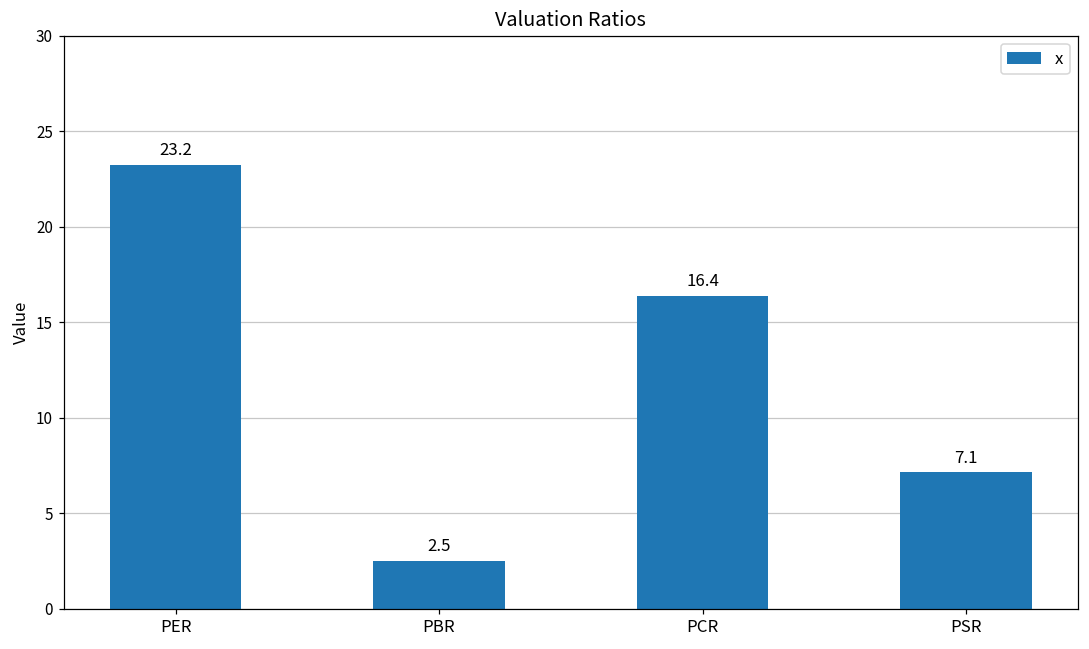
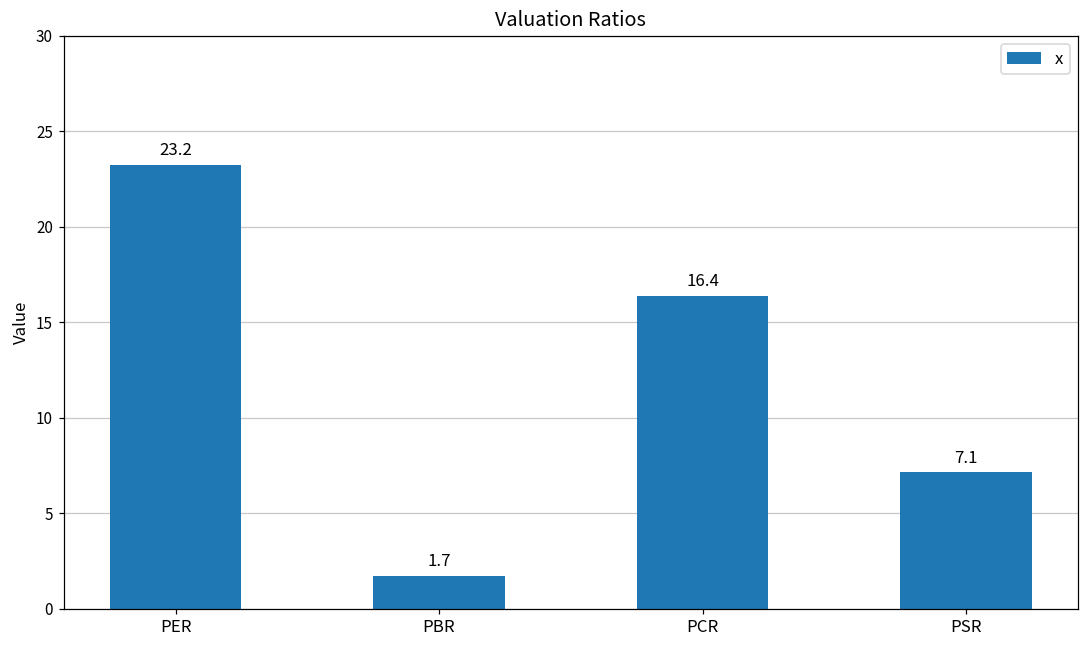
PBR: 2.5 -> 1.7
